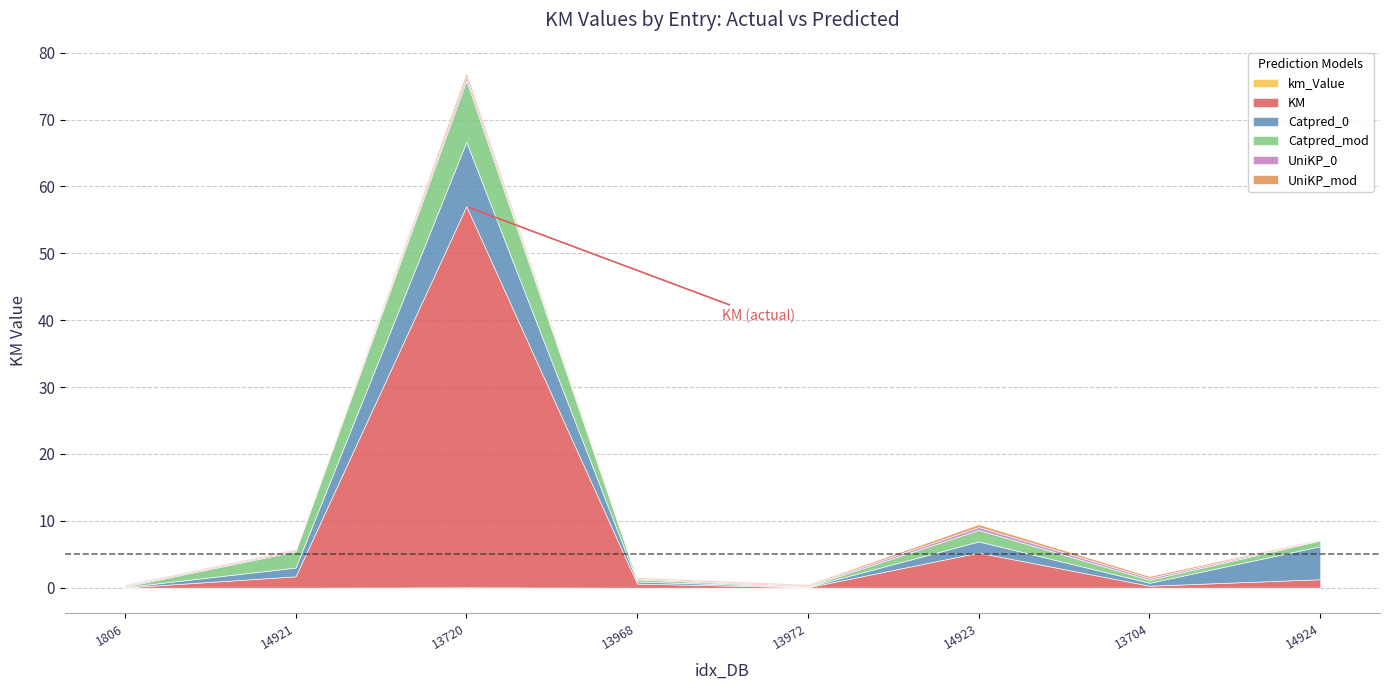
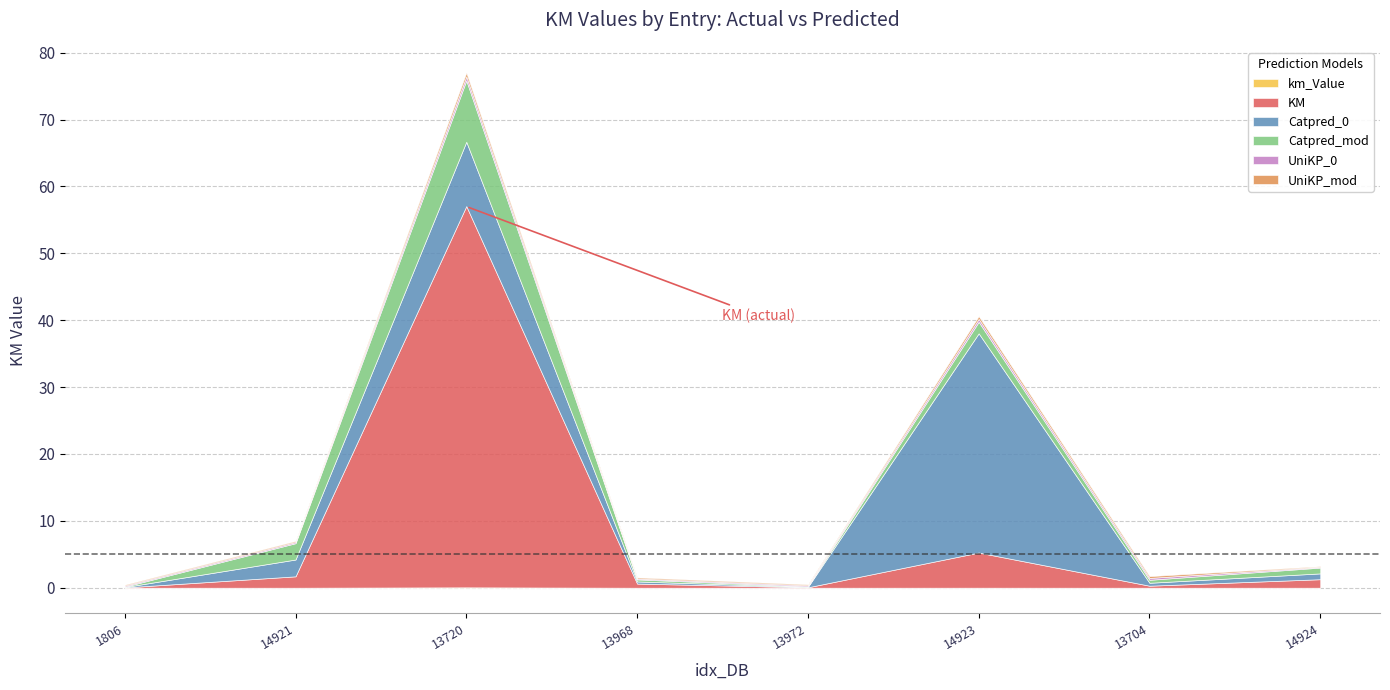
Catpred_0, 14921: 1 -> 3
Catpred_0, 14923: 2 -> 33
Catpred_0, 14924: 5 -> 1
